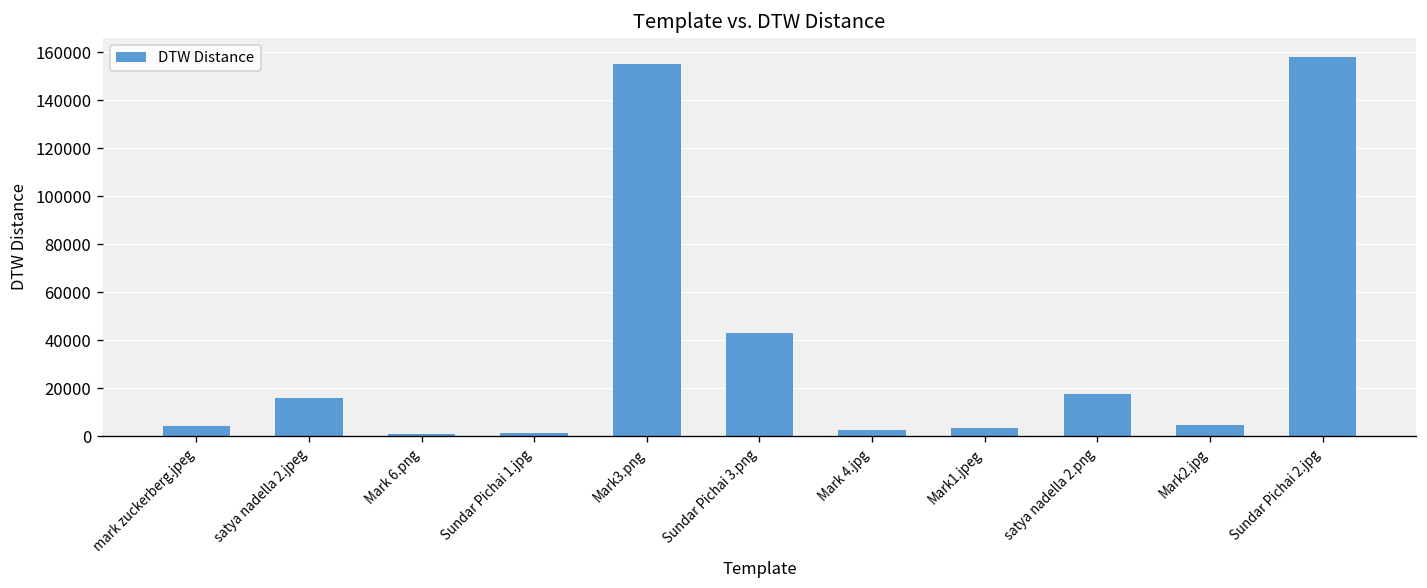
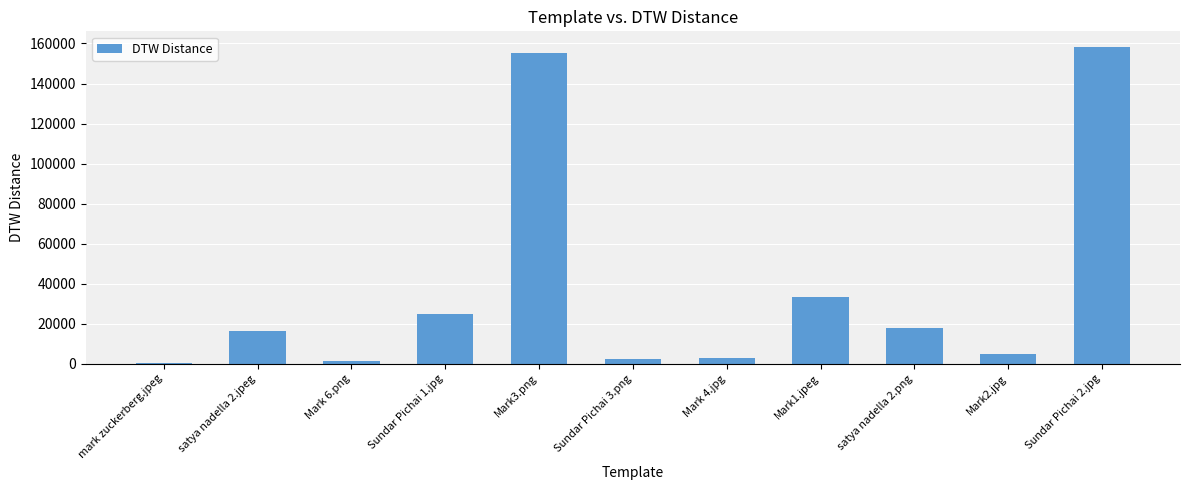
mark zuckerberg.jpeg: 5000 -> 0
Sundar Pichai 1.jpg: 1000 -> 25000
Sundar Pichai 3.png: 43000 -> 2000
Mark1.jpeg: 3000 -> 33000
